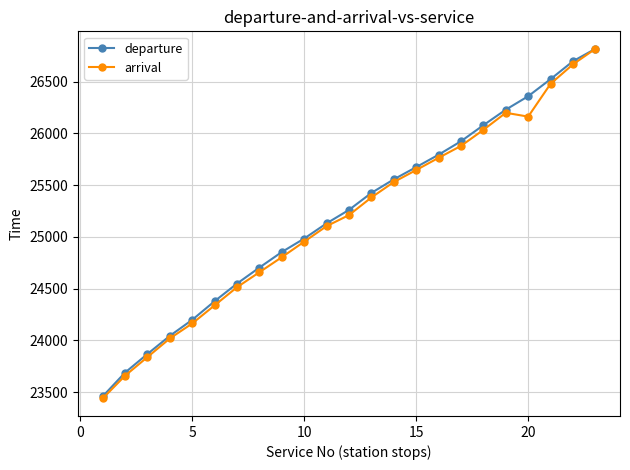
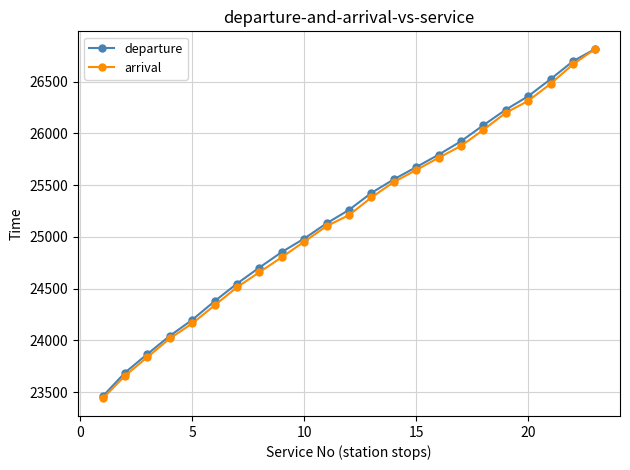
arrival, 20: 26160 -> 26310
